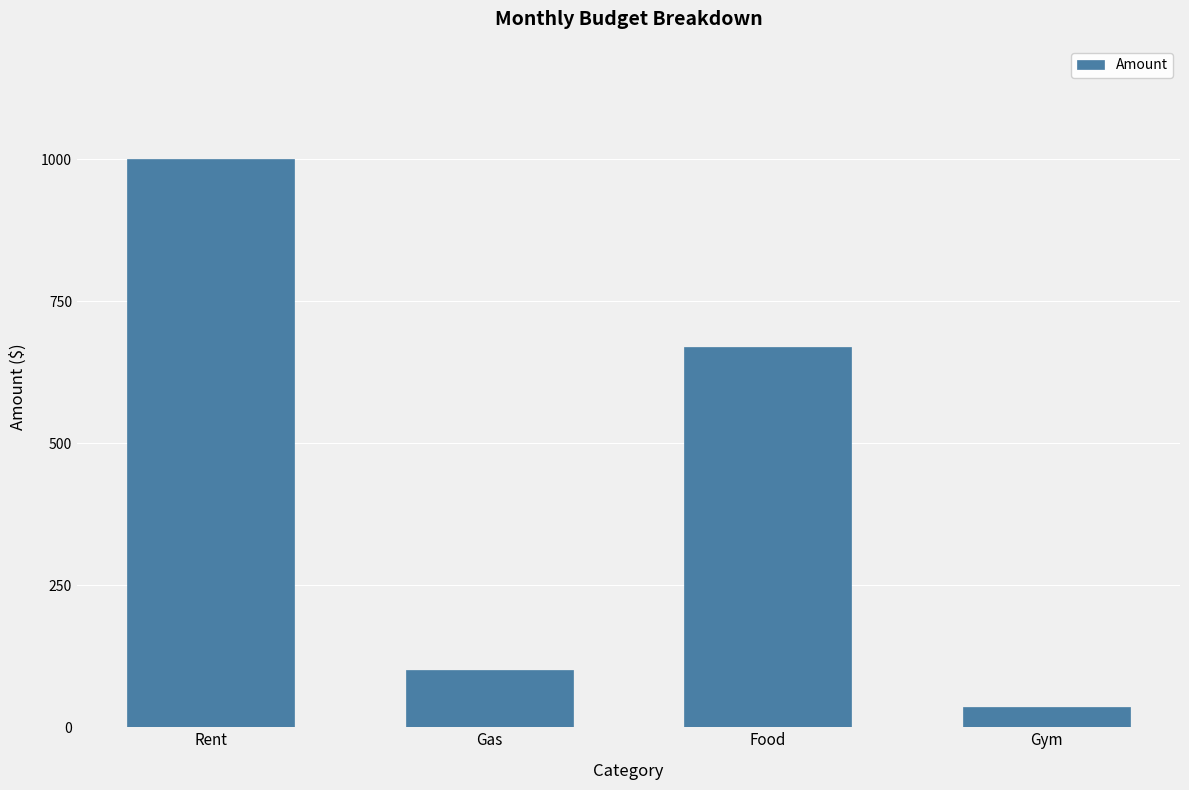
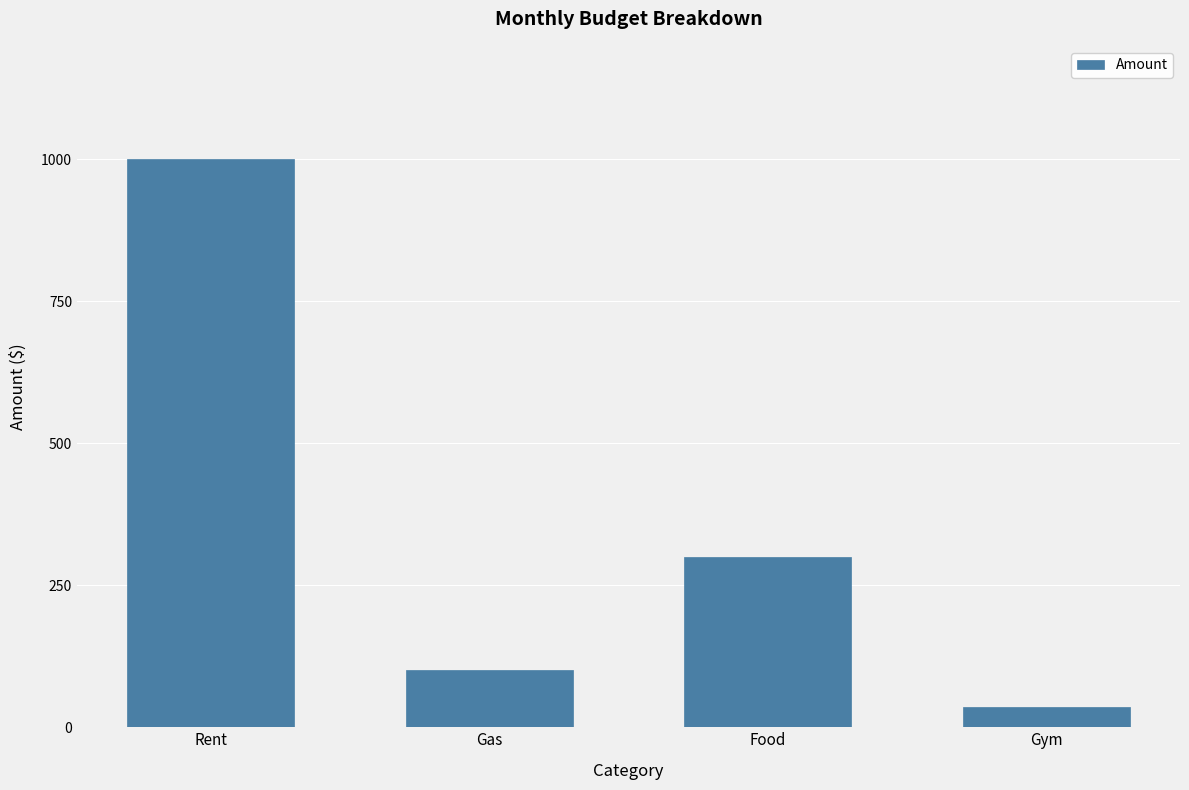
Food: 670 -> 300
